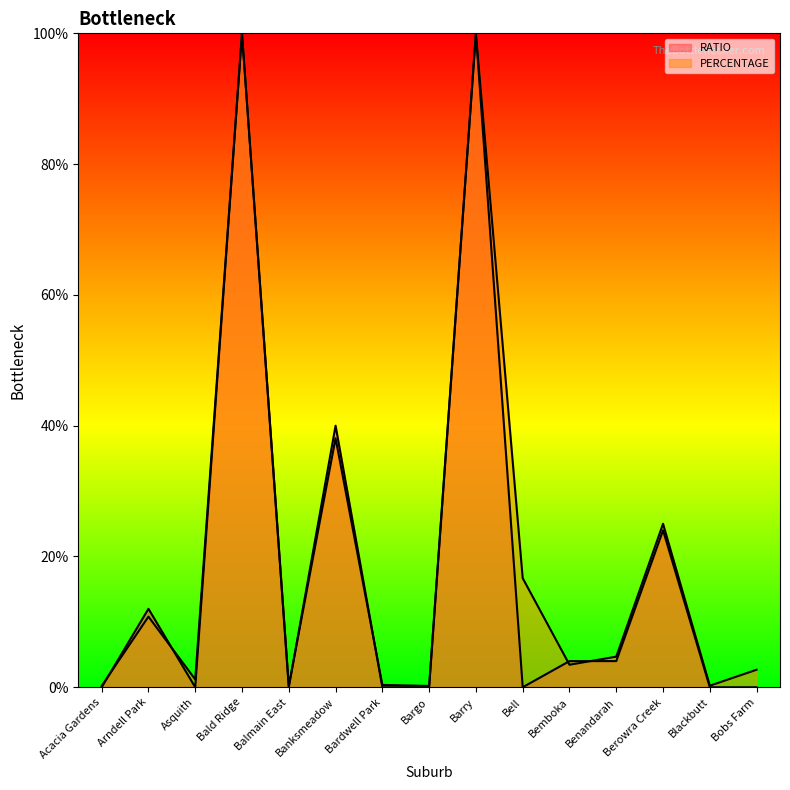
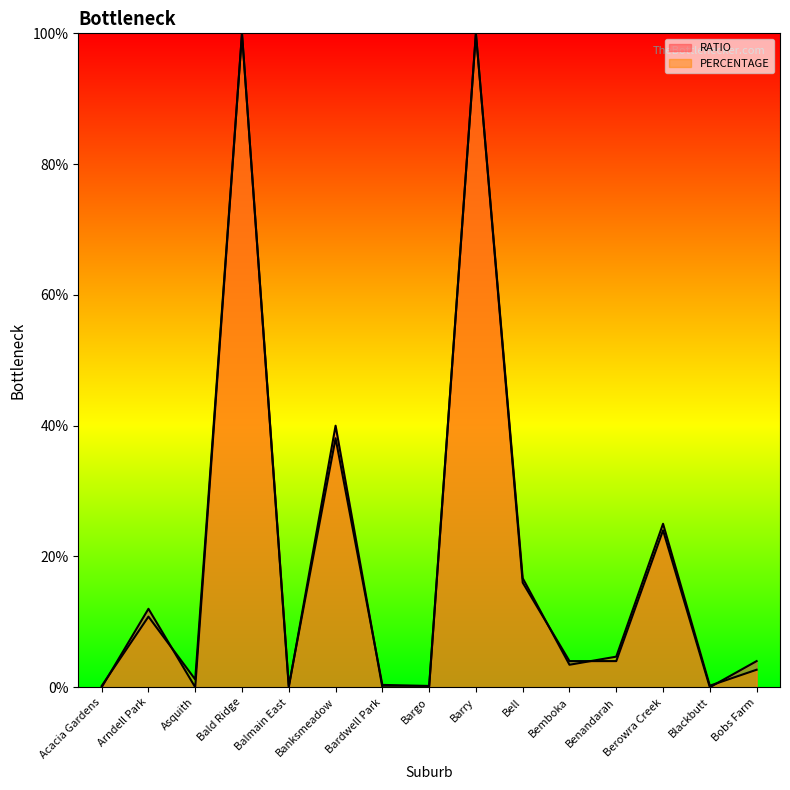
RATIO, Bell: 0% -> 16%
RATIO, Bobs Farm: 0% -> 4%
